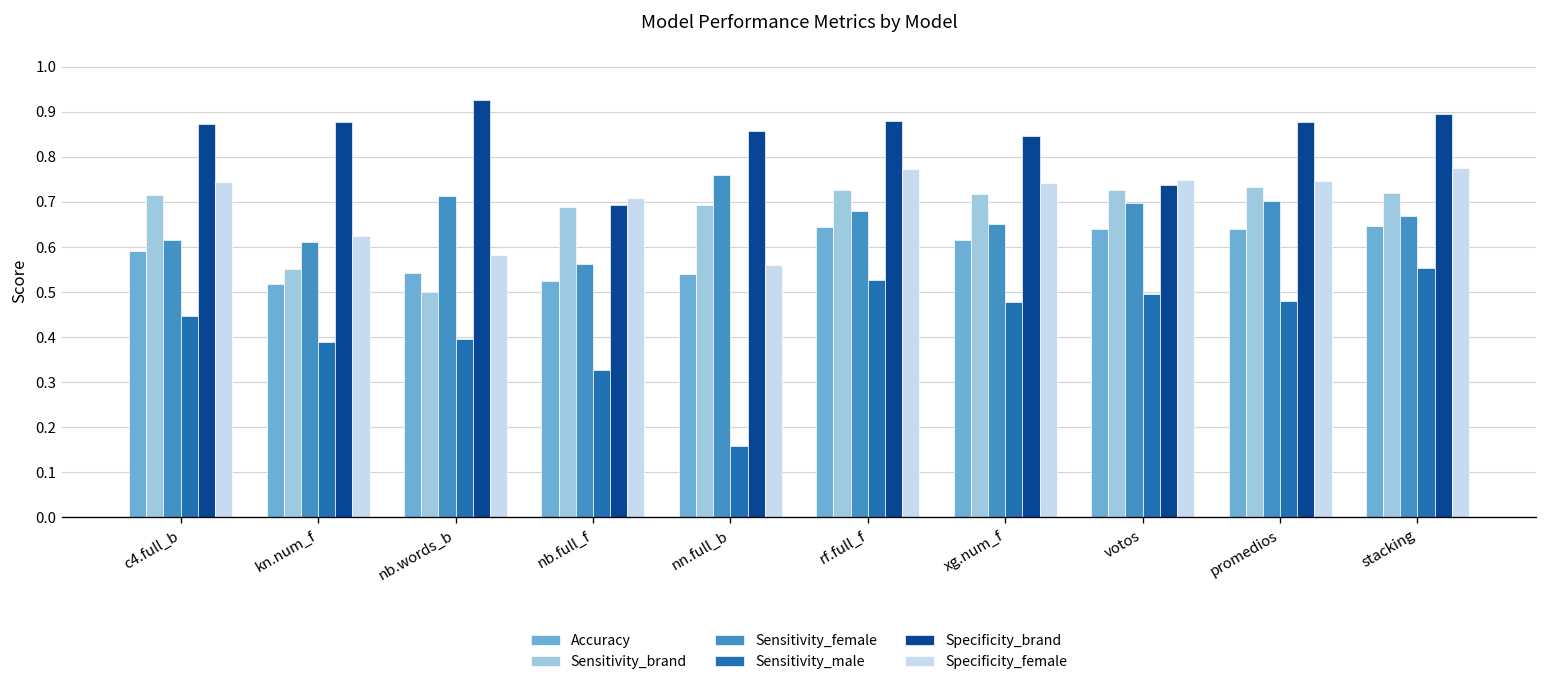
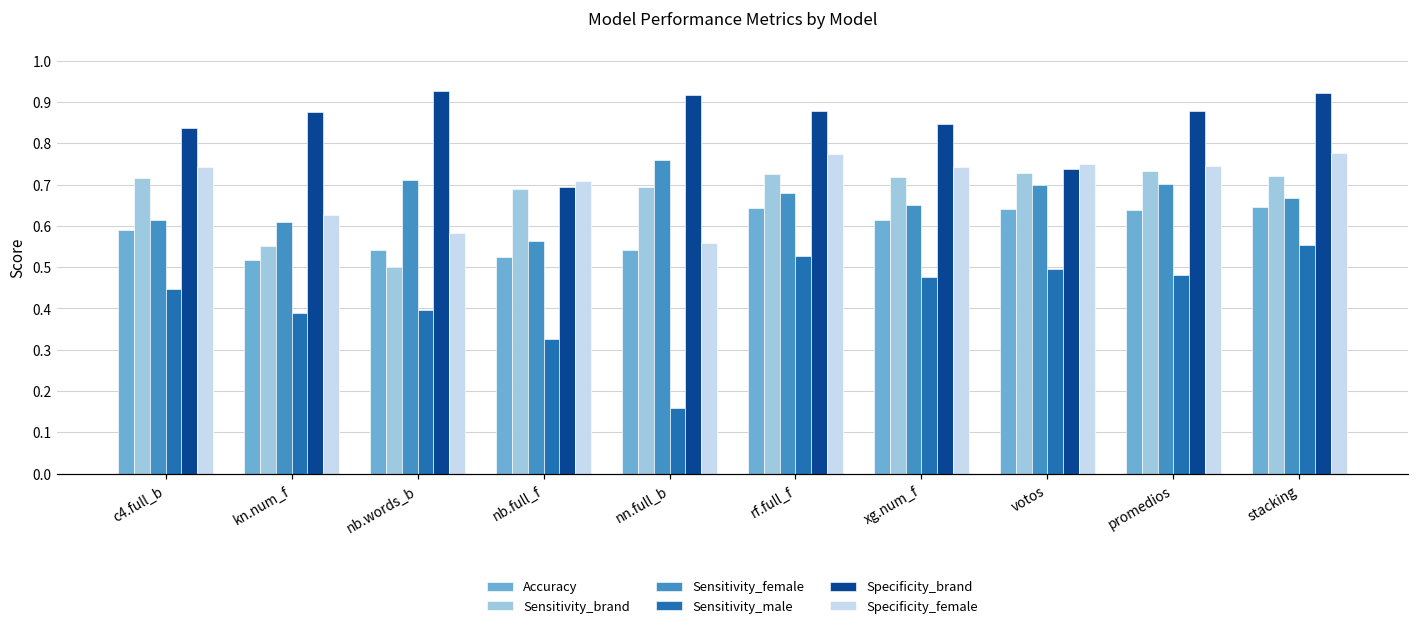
Specificity_brand, c4.full_b: 0.87 -> 0.84
Specificity_brand, nn.full_b: 0.86 -> 0.92
Specificity_brand, stacking: 0.90 -> 0.92
